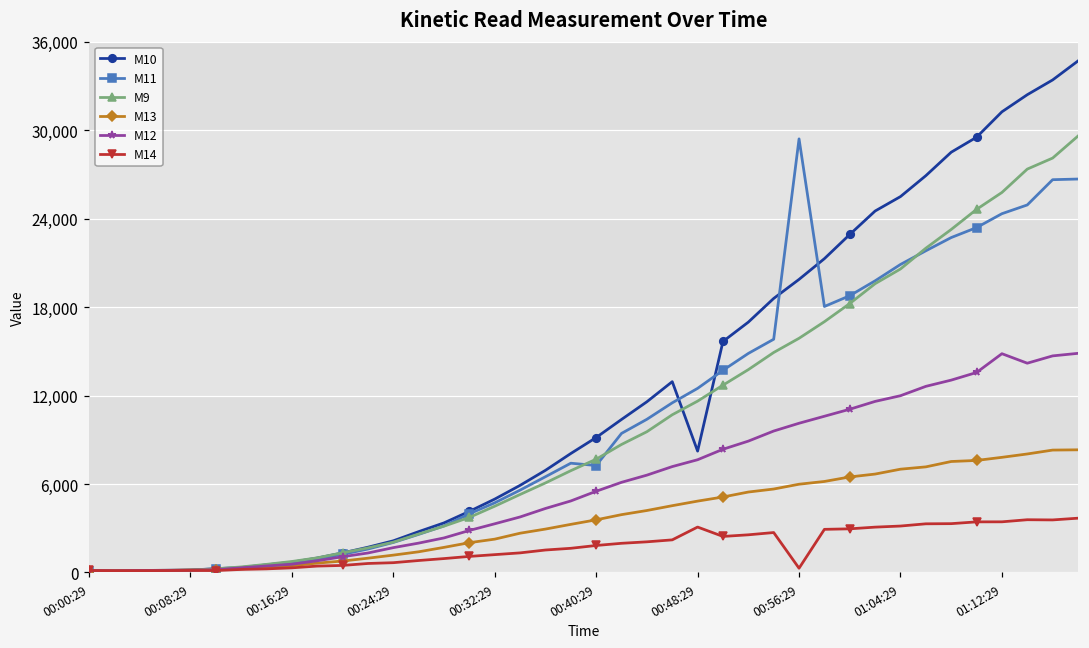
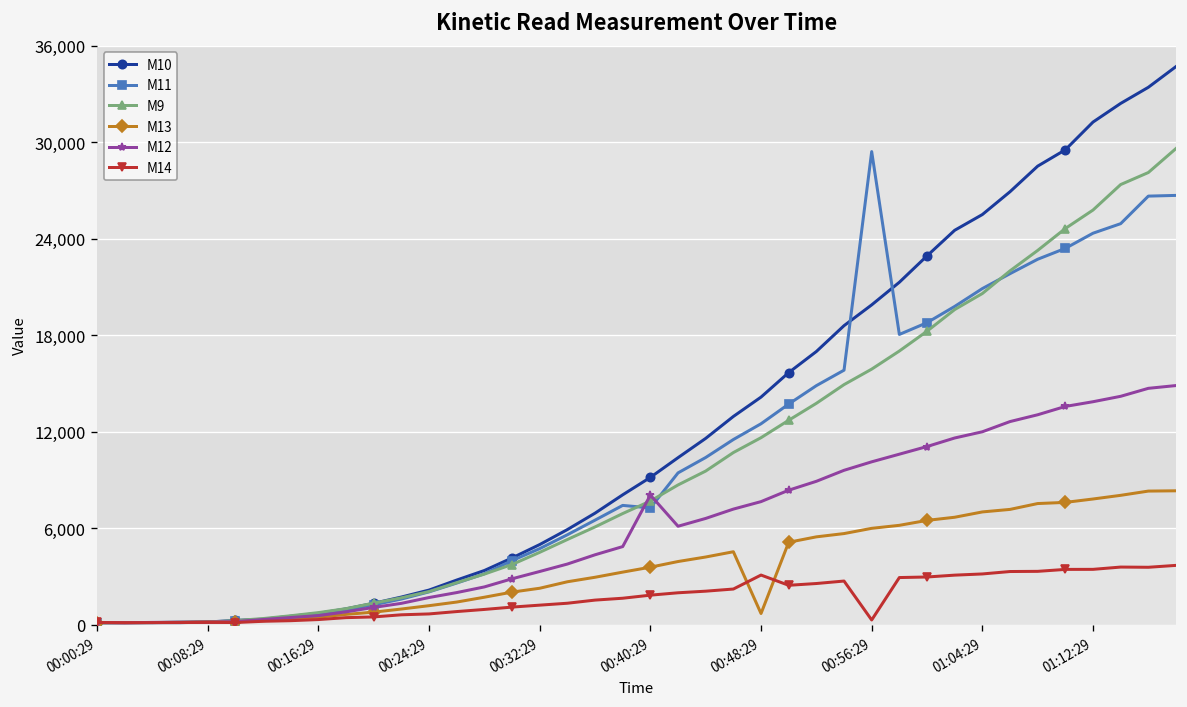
M12, 00:40:29: 5,500 -> 8,100
M10, 00:48:29: 8,200 -> 14,100
M13, 00:48:29: 4,800 -> 700
M12, 01:12:29: 14,800 -> 13,900
